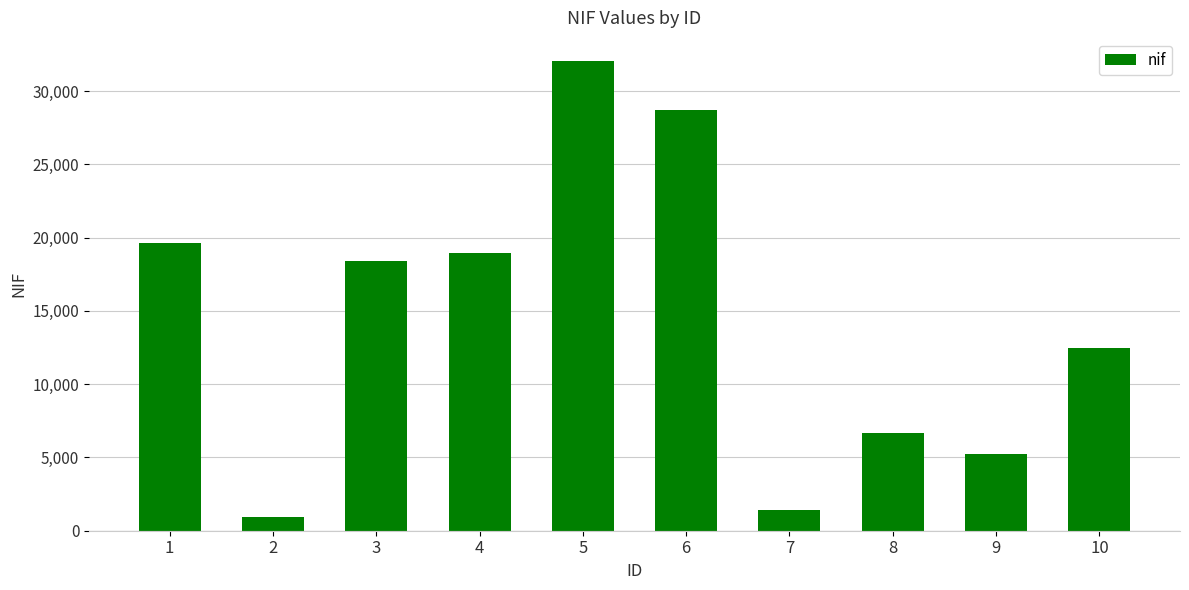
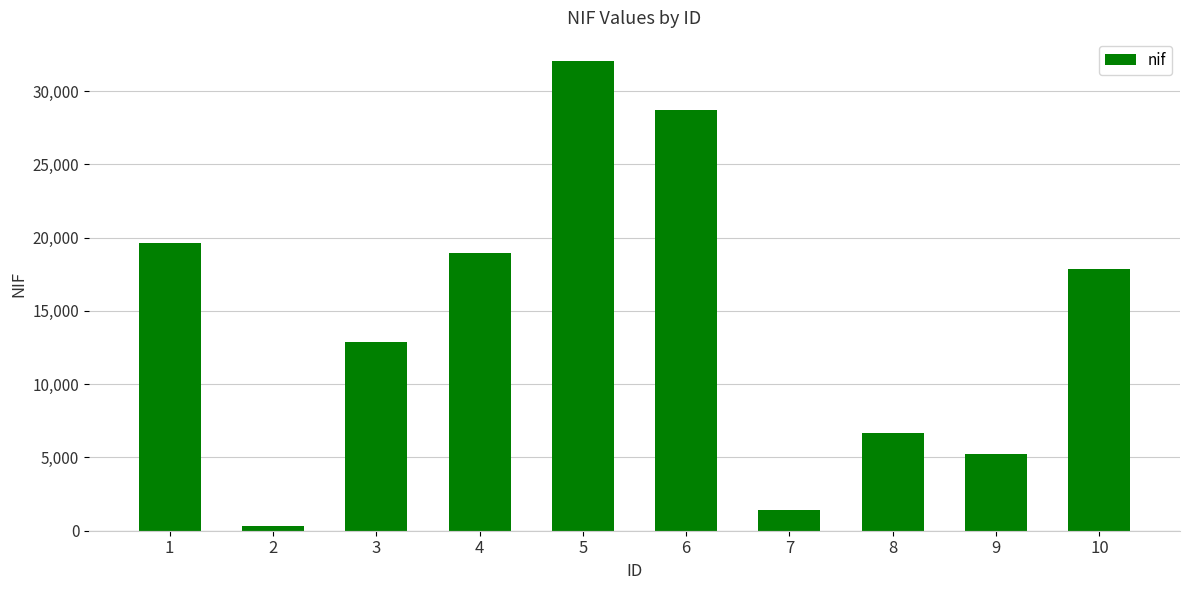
2: 1,000 -> 300
3: 18,400 -> 12,900
10: 12,400 -> 17,900
